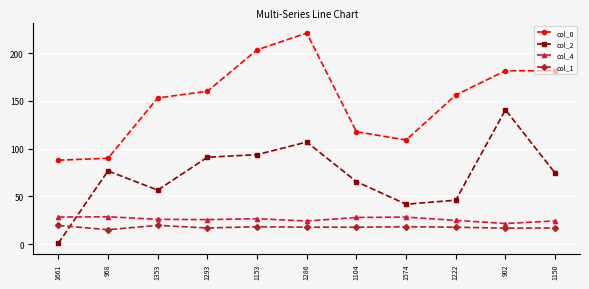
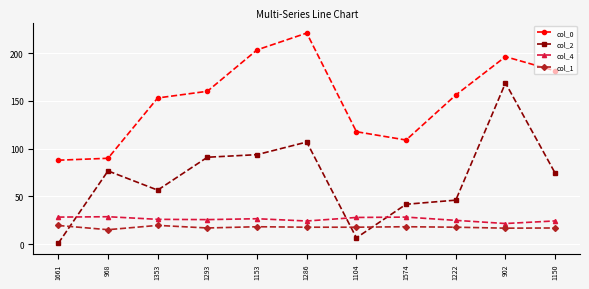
col_2, 1104: 70 -> 10
col_0, 902: 180 -> 200
col_2, 902: 140 -> 170
